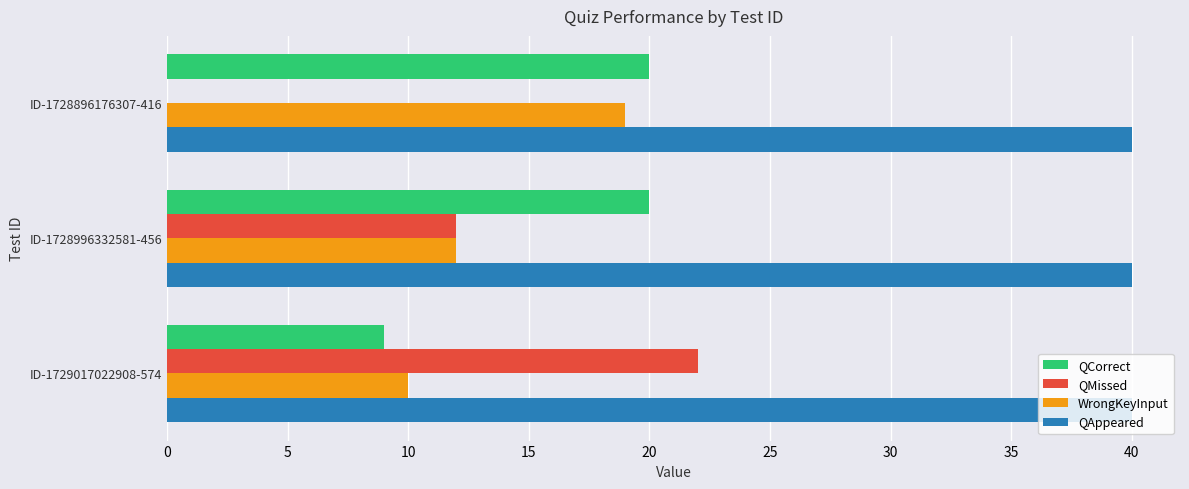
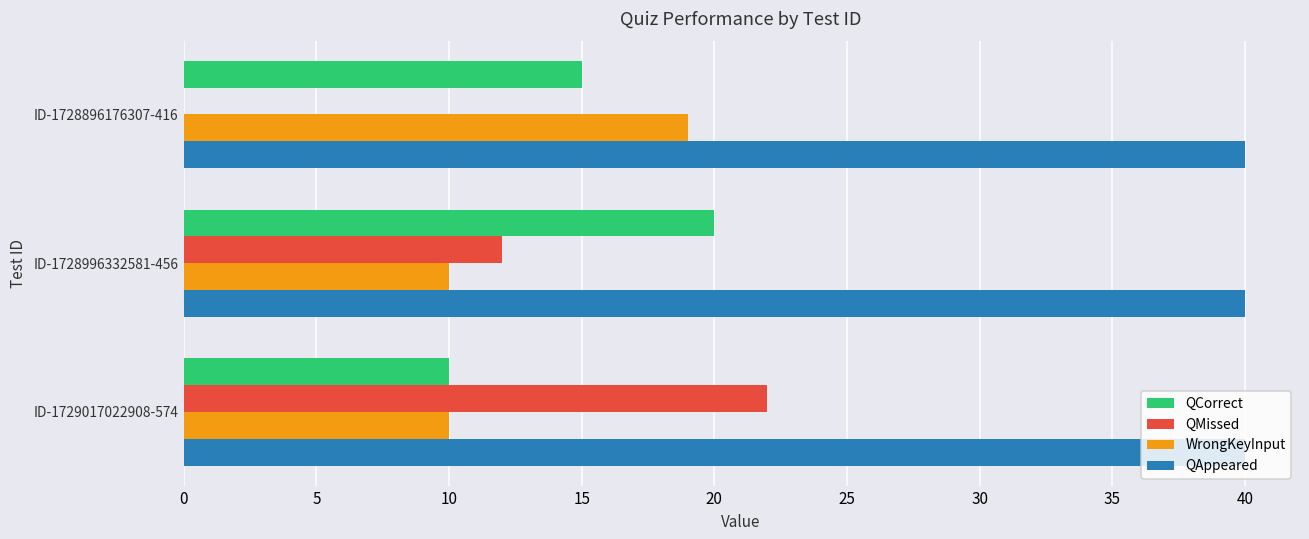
QCorrect, ID-1728896176307-416: 20 -> 15
WrongKeyInput, ID-1728996332581-456: 12 -> 10
QCorrect, ID-1729017022908-574: 9 -> 10
